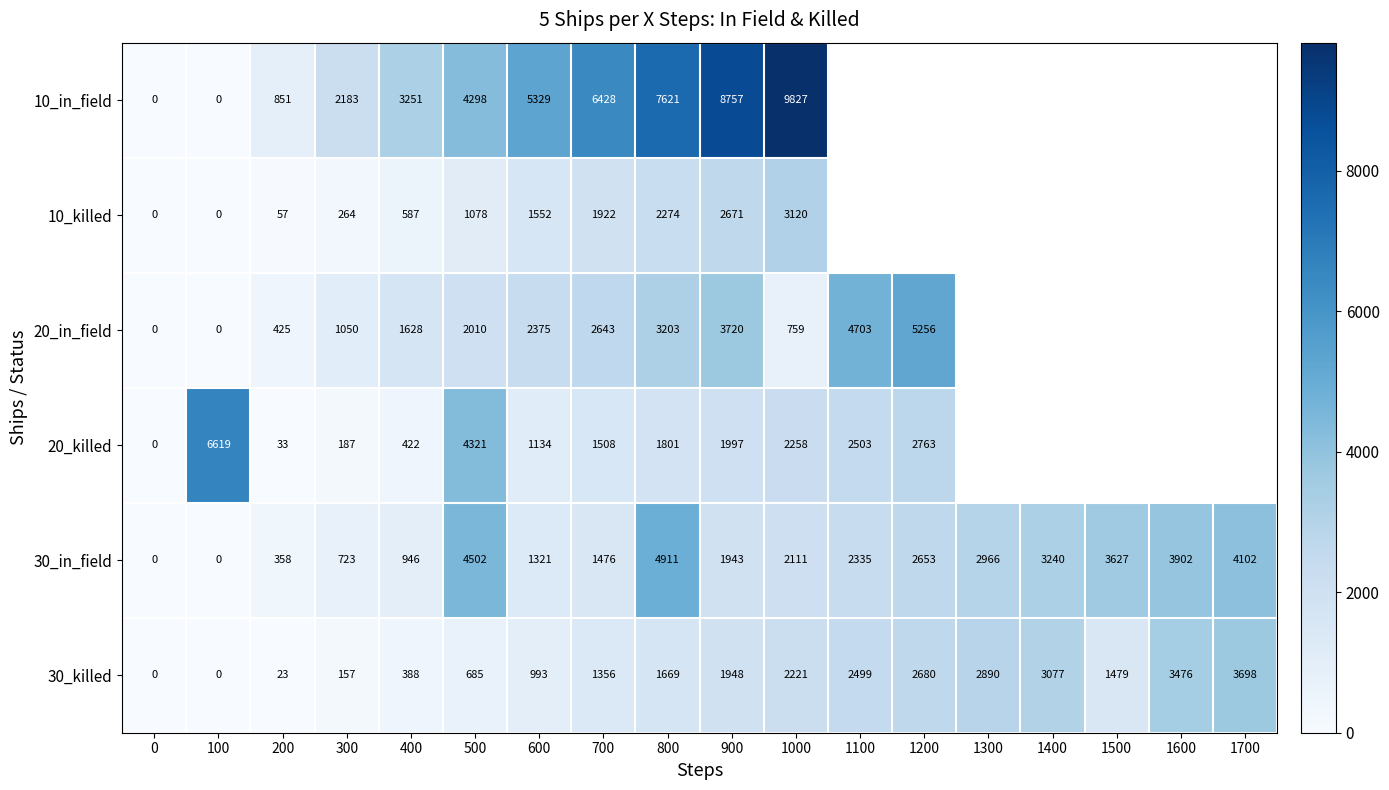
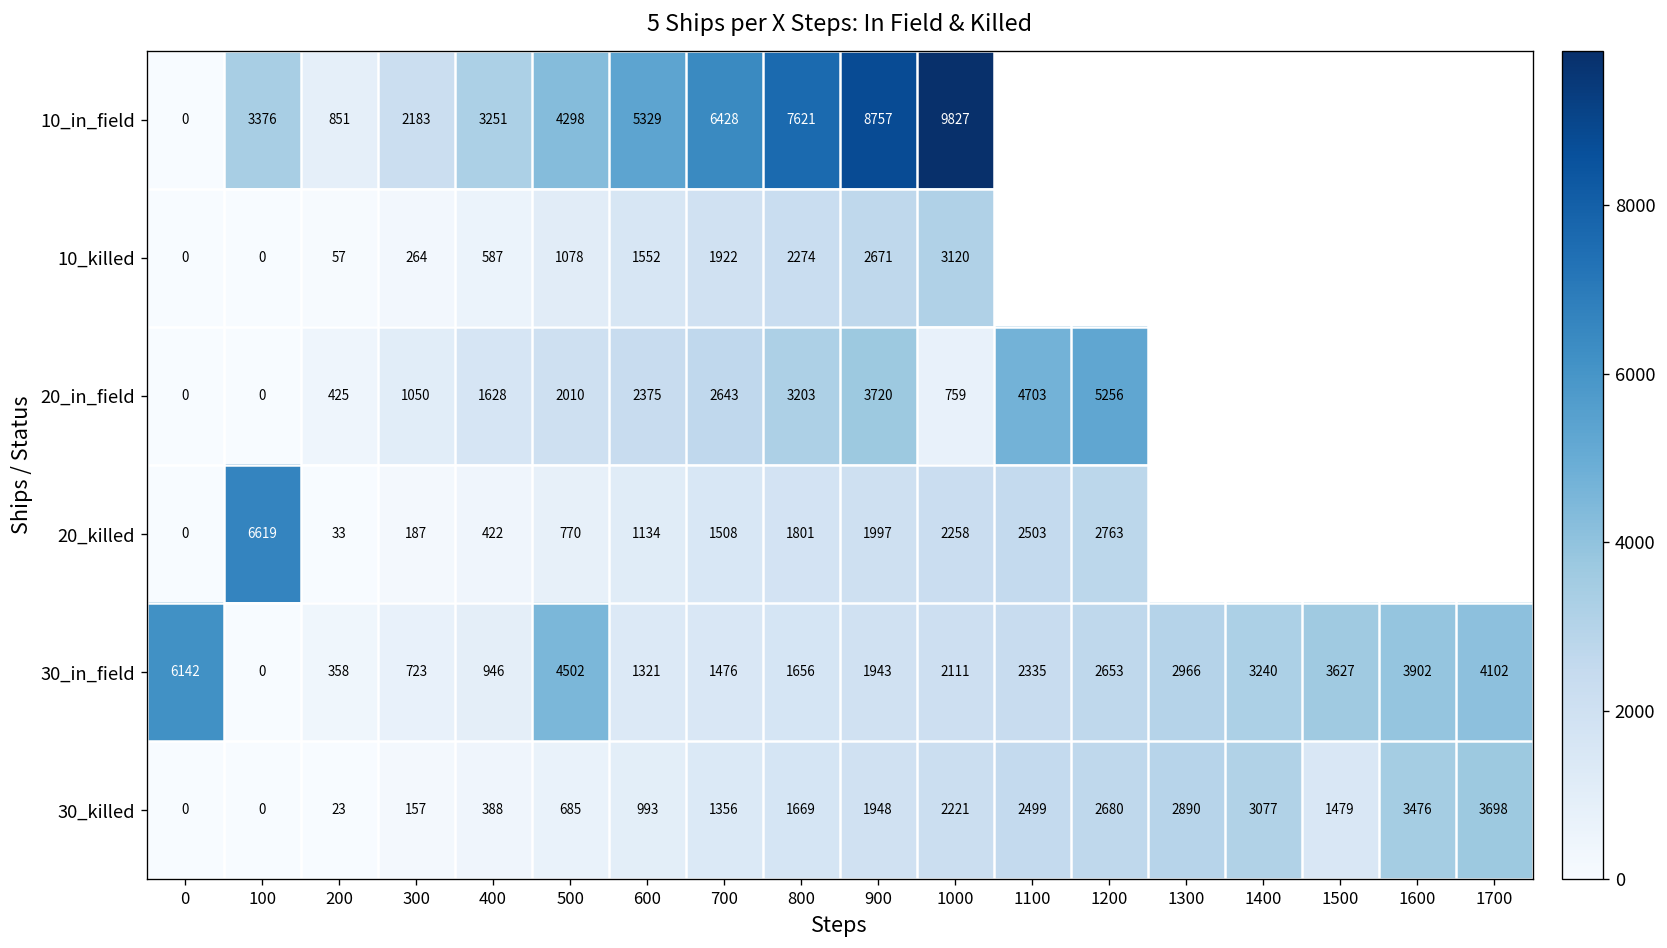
10_in_field, 100: 0 -> 3376
20_killed, 500: 4321 -> 770
30_in_field, 0: 0 -> 6142
30_in_field, 800: 4911 -> 1656
